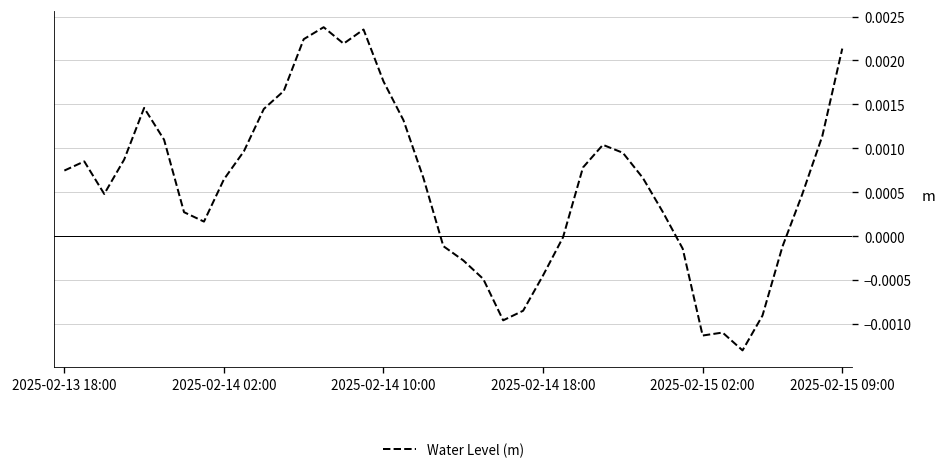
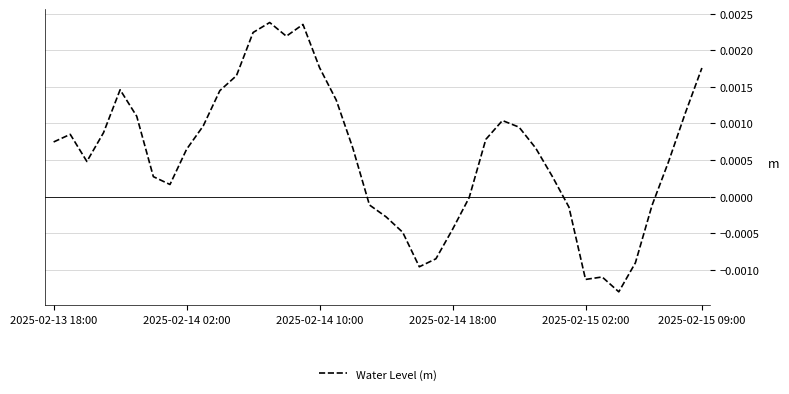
2025-02-15 09:00: 0.0021 -> 0.0018
